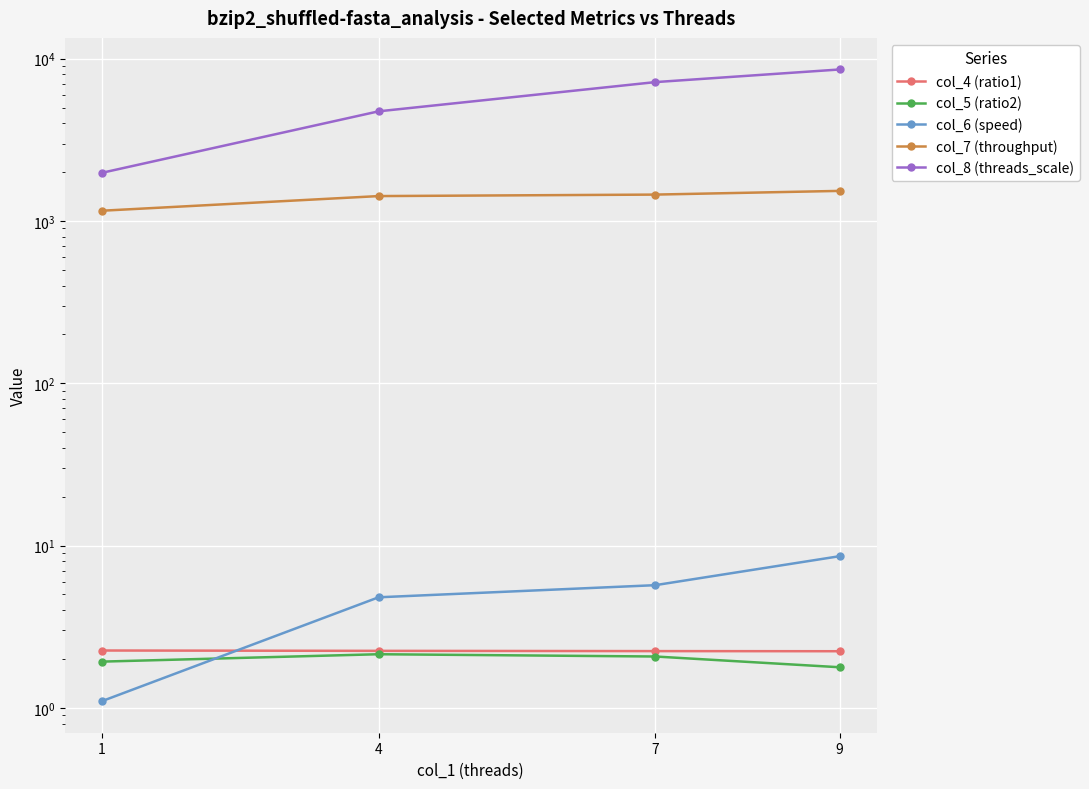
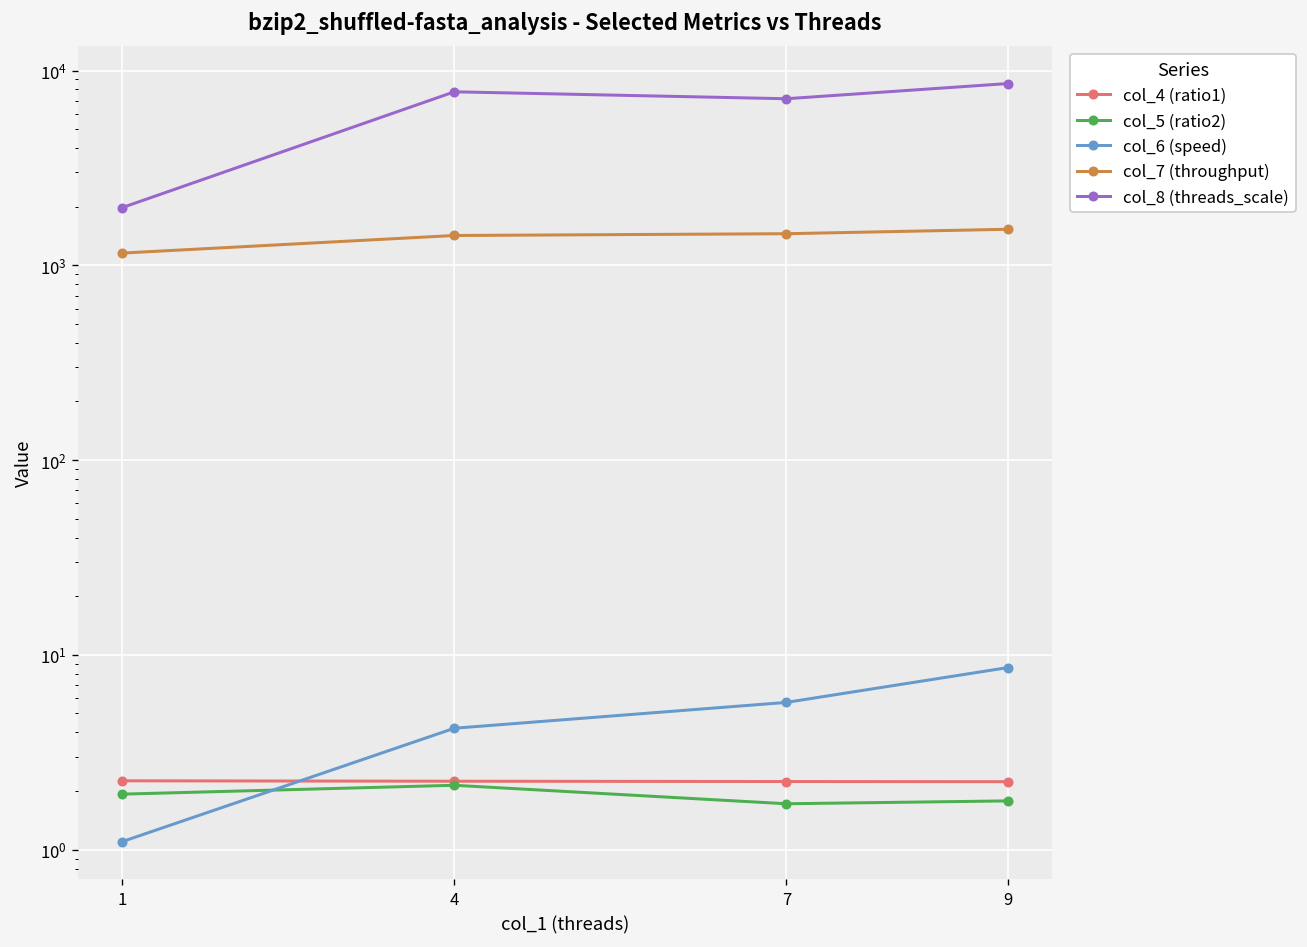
col_6 (speed), 4: 4.8 -> 4.2
col_8 (threads_scale), 4: 4700 -> 8000
col_5 (ratio2), 7: 2.1 -> 1.7
